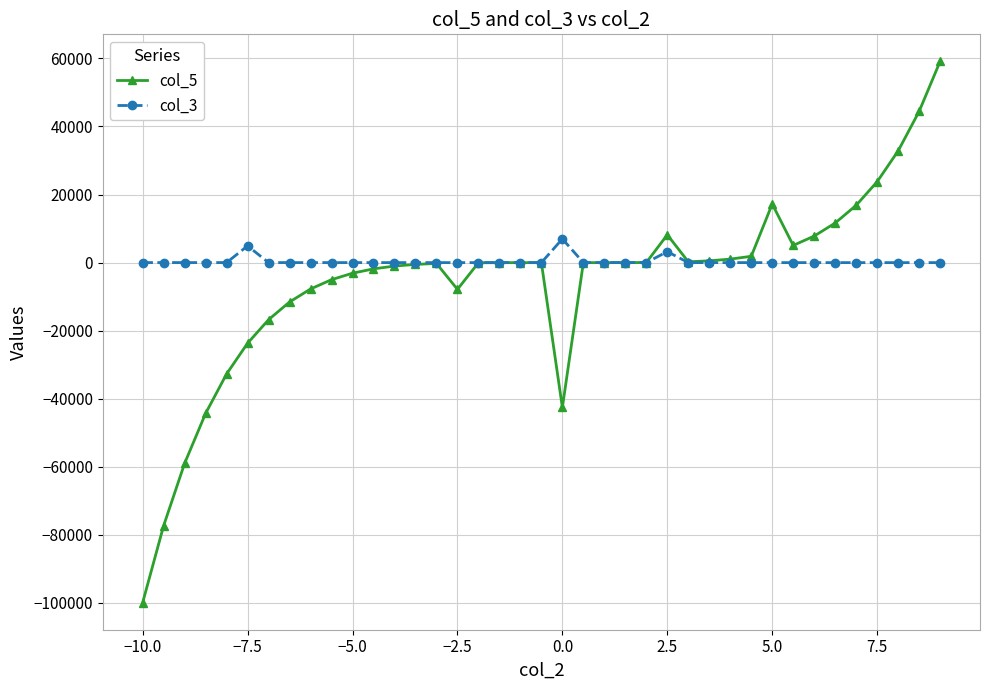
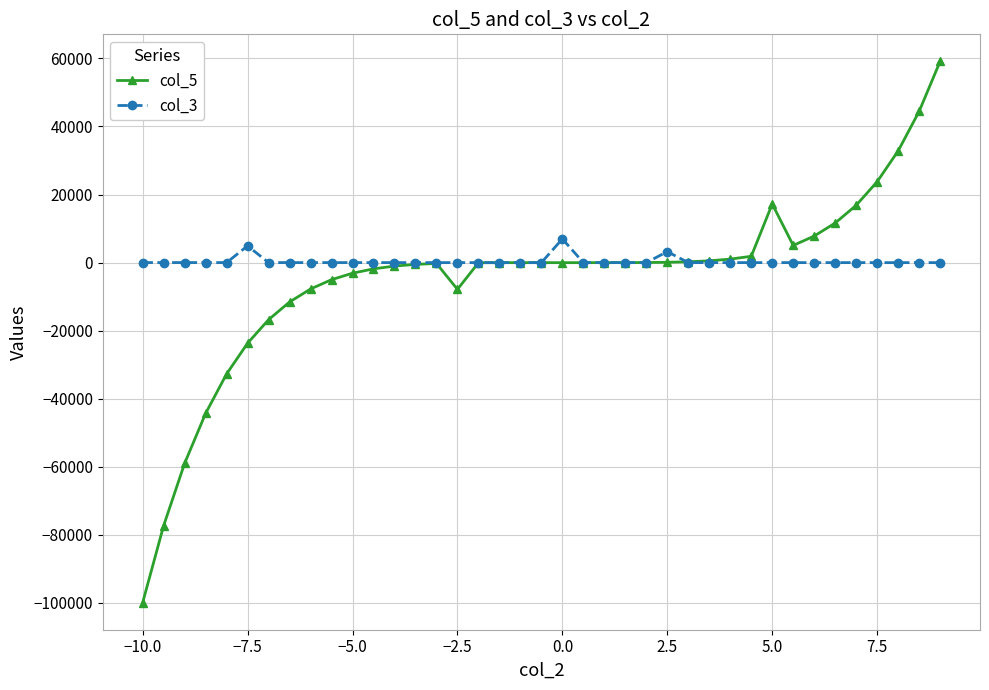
col_5, 0.0: -43000 -> 0
col_5, 2.5: 8000 -> 0
